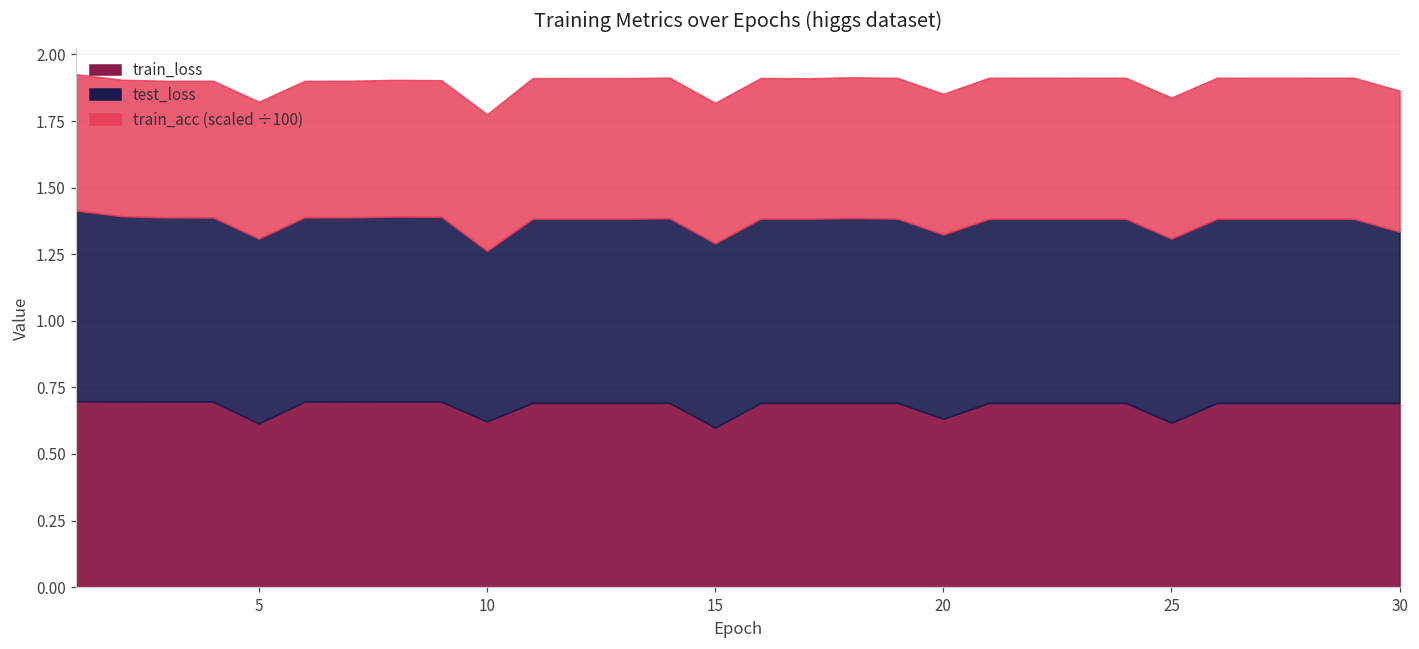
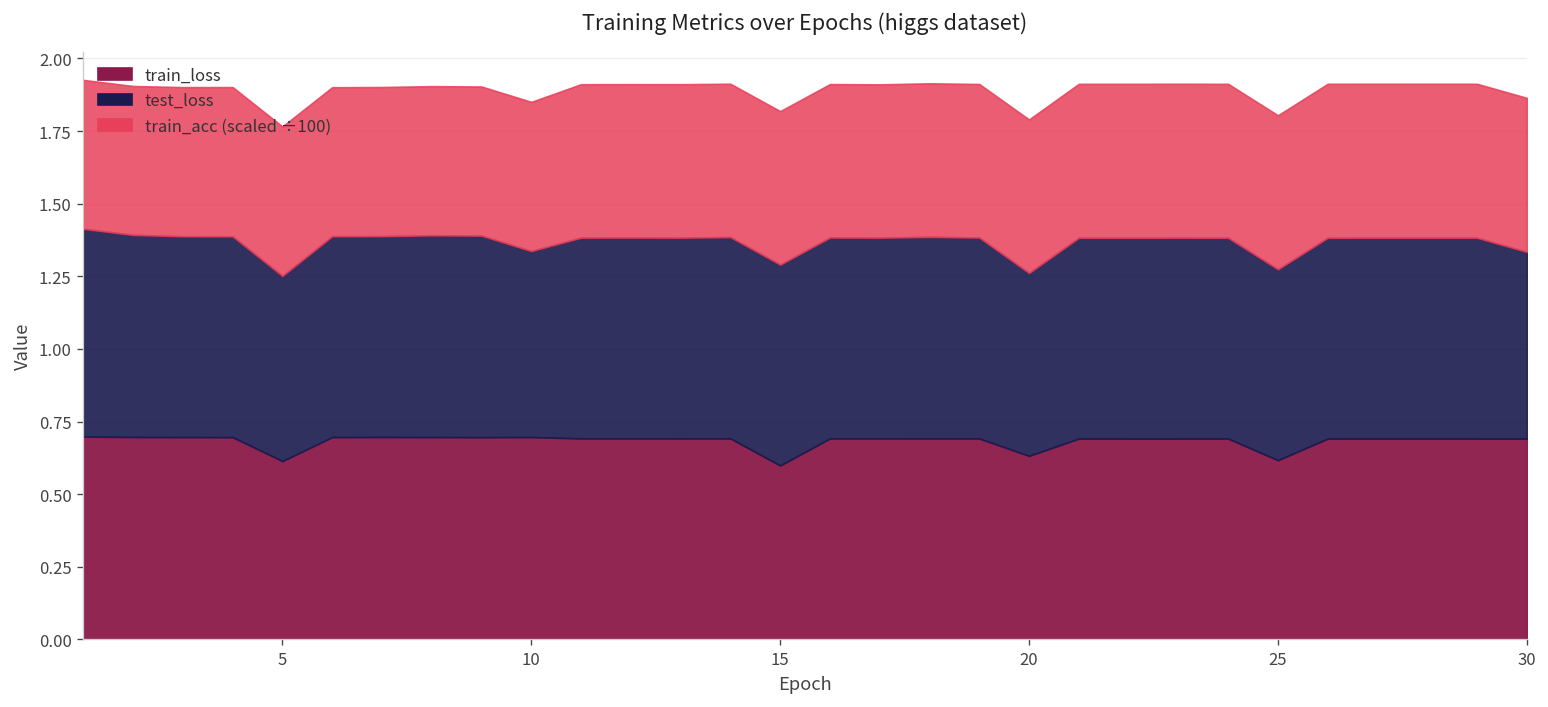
test_loss, 5: 0.69 -> 0.64
train_loss, 10: 0.62 -> 0.70
test_loss, 20: 0.69 -> 0.63
test_loss, 25: 0.69 -> 0.66
